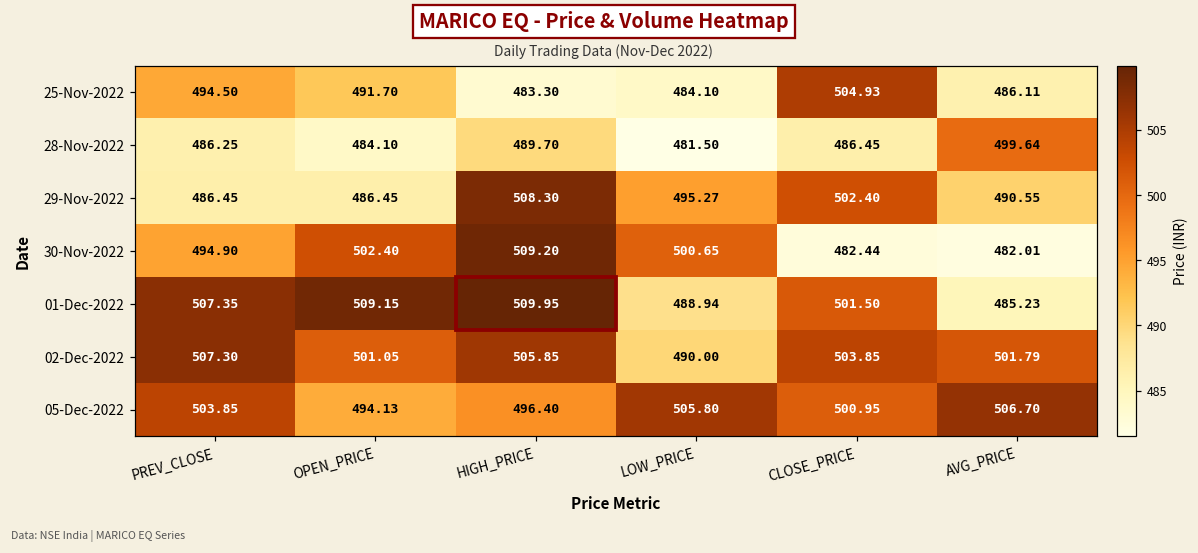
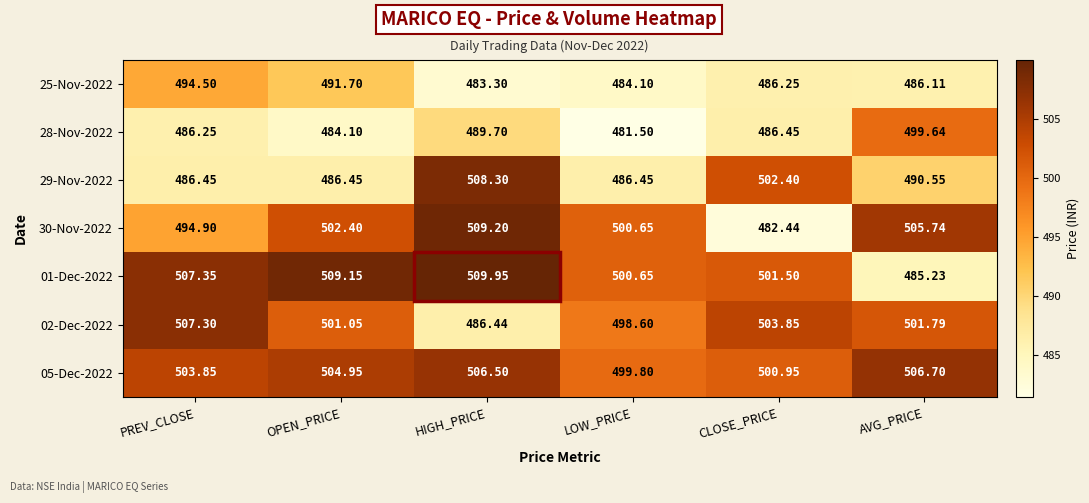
25-Nov-2022, CLOSE_PRICE: 504.93 -> 486.25
29-Nov-2022, LOW_PRICE: 495.27 -> 486.45
30-Nov-2022, AVG_PRICE: 482.01 -> 505.74
01-Dec-2022, LOW_PRICE: 488.94 -> 500.65
02-Dec-2022, HIGH_PRICE: 505.85 -> 486.44
02-Dec-2022, LOW_PRICE: 490.00 -> 498.60
05-Dec-2022, OPEN_PRICE: 494.13 -> 504.95
05-Dec-2022, HIGH_PRICE: 496.40 -> 506.50
05-Dec-2022, LOW_PRICE: 505.80 -> 499.80
